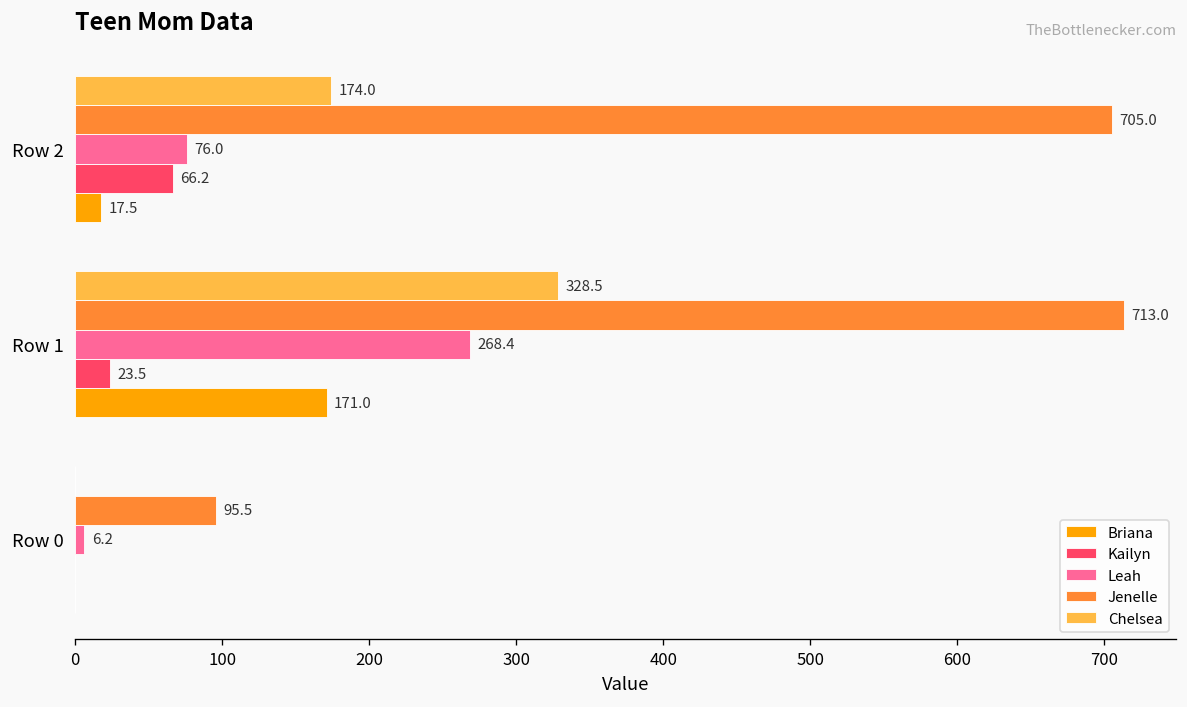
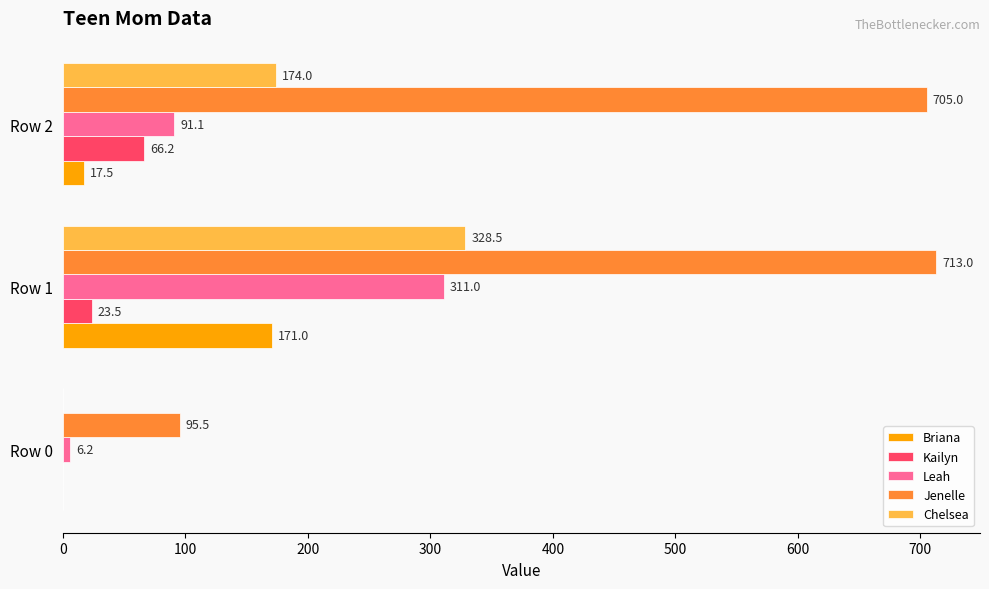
Leah, Row 2: 76.0 -> 91.1
Leah, Row 1: 268.4 -> 311.0
